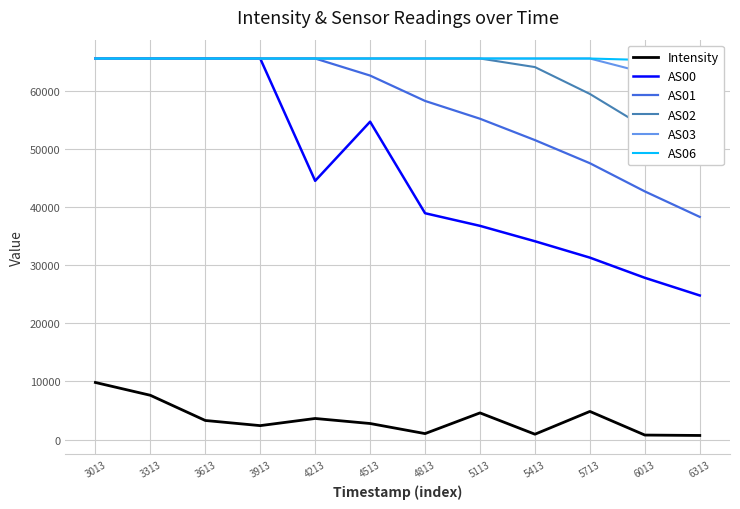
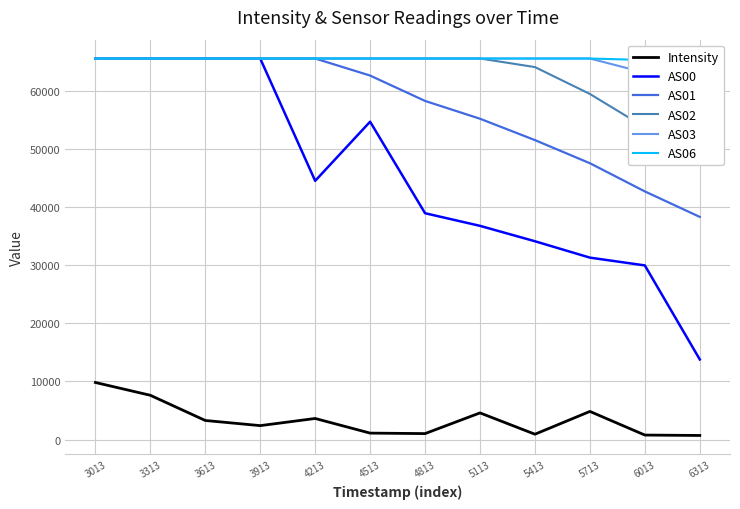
Intensity, 4513: 3000 -> 1000
AS00, 6013: 28000 -> 30000
AS00, 6313: 25000 -> 14000
